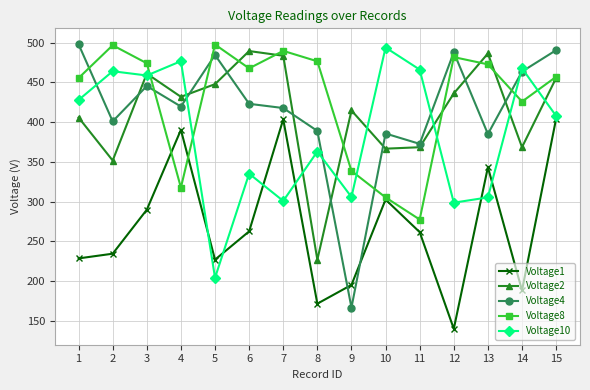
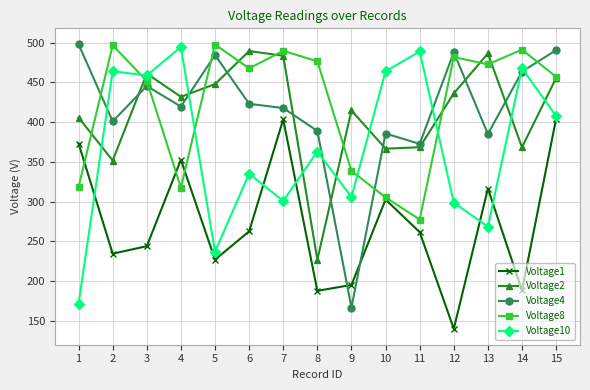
Voltage1, 1: 230 -> 370
Voltage8, 1: 460 -> 320
Voltage10, 1: 430 -> 170
Voltage1, 3: 290 -> 240
Voltage8, 3: 470 -> 450
Voltage1, 4: 390 -> 350
Voltage10, 4: 480 -> 490
Voltage10, 5: 200 -> 240
Voltage1, 8: 170 -> 190
Voltage10, 10: 490 -> 460
Voltage10, 11: 470 -> 490
Voltage1, 13: 340 -> 320
Voltage10, 13: 310 -> 270
Voltage8, 14: 430 -> 490
